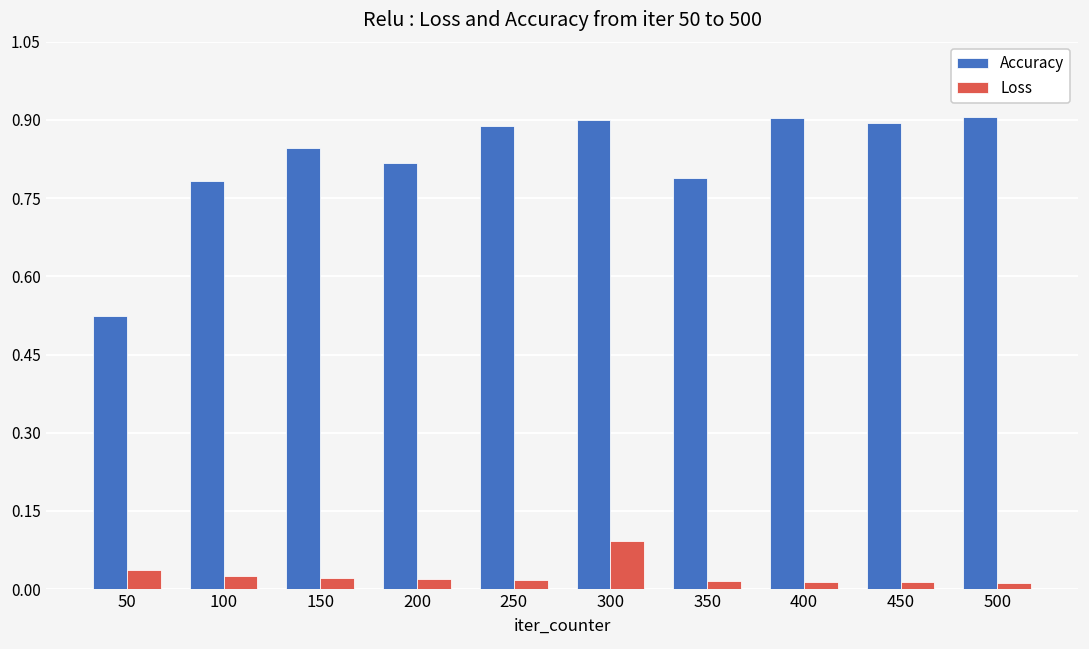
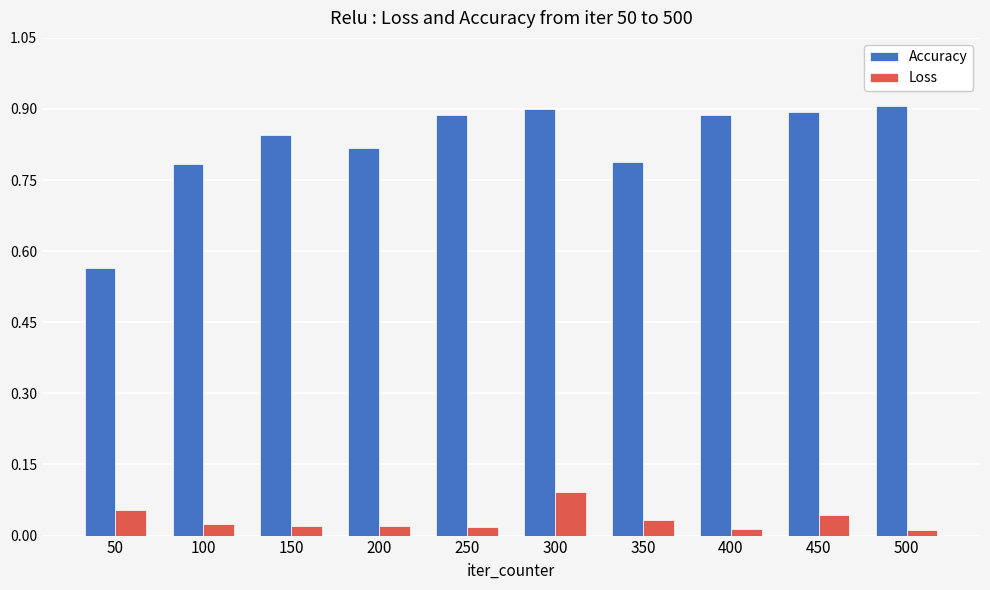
Accuracy, 50: 0.52 -> 0.56
Loss, 50: 0.04 -> 0.05
Loss, 350: 0.02 -> 0.03
Accuracy, 400: 0.90 -> 0.89
Loss, 450: 0.01 -> 0.04
